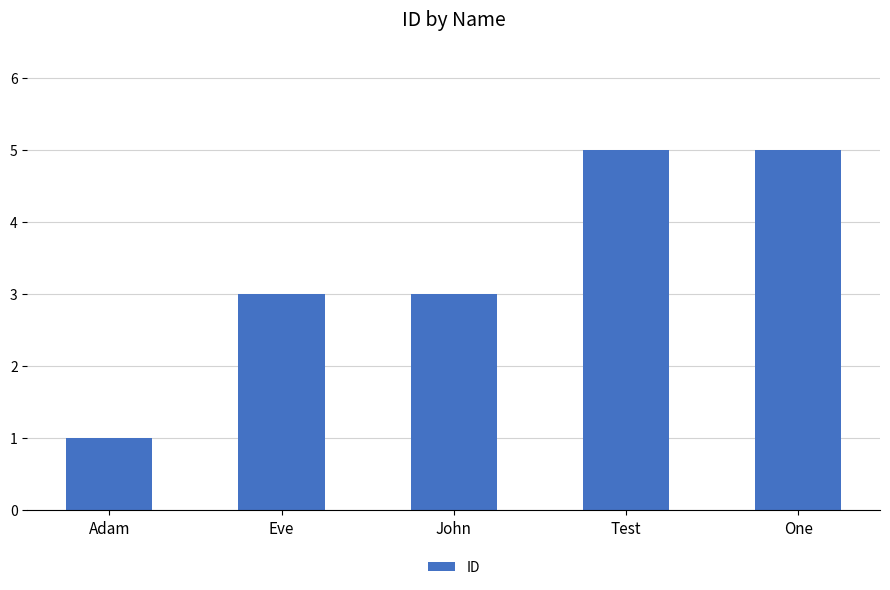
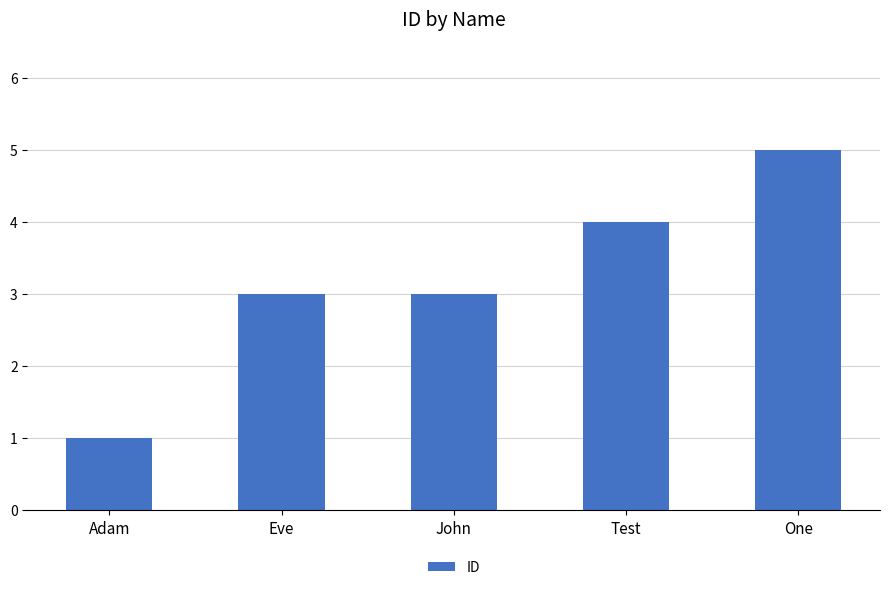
Test: 5 -> 4
